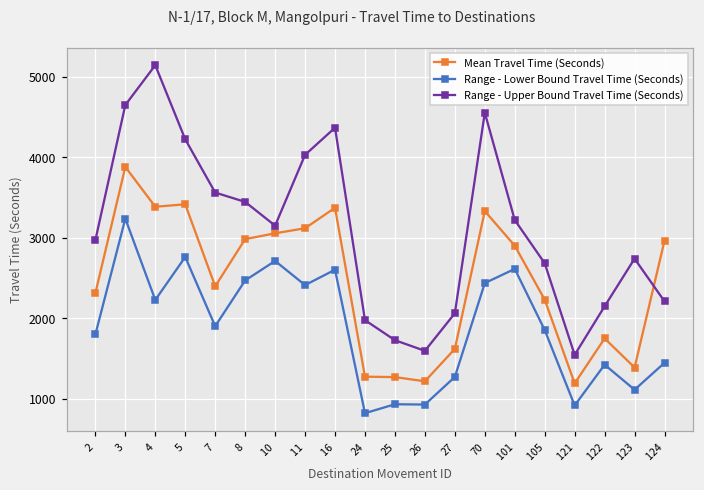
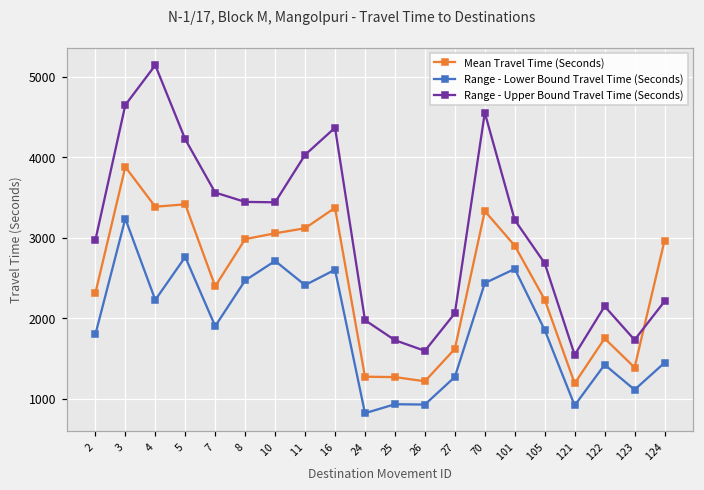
Range - Upper Bound Travel Time (Seconds), 10: 3100 -> 3400
Range - Upper Bound Travel Time (Seconds), 123: 2700 -> 1700
